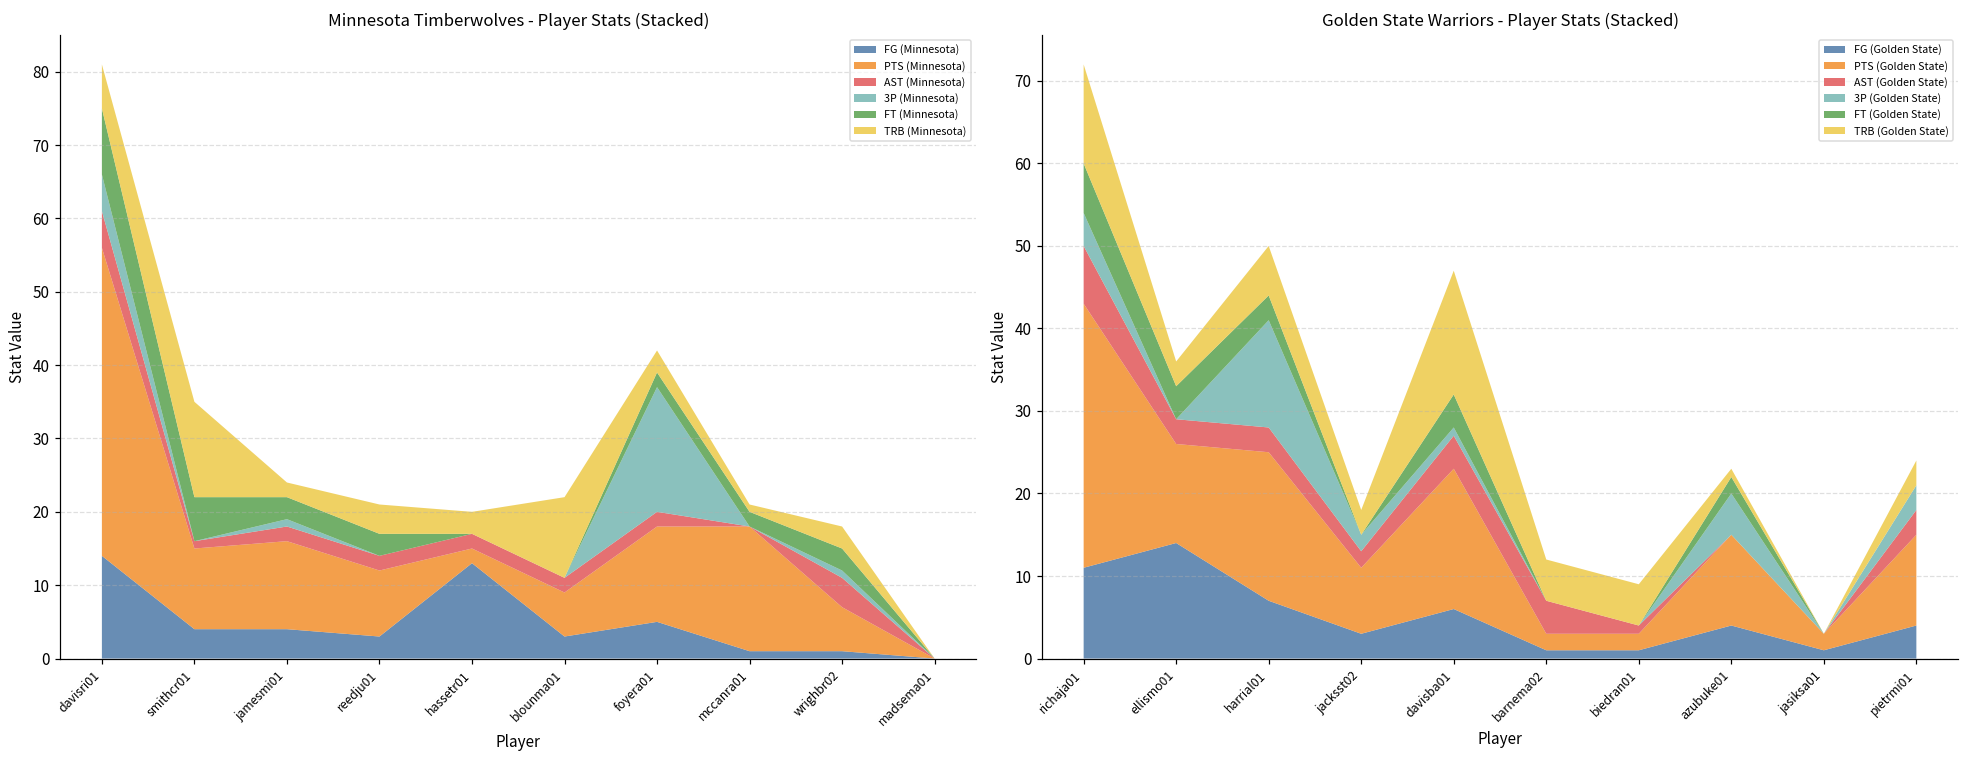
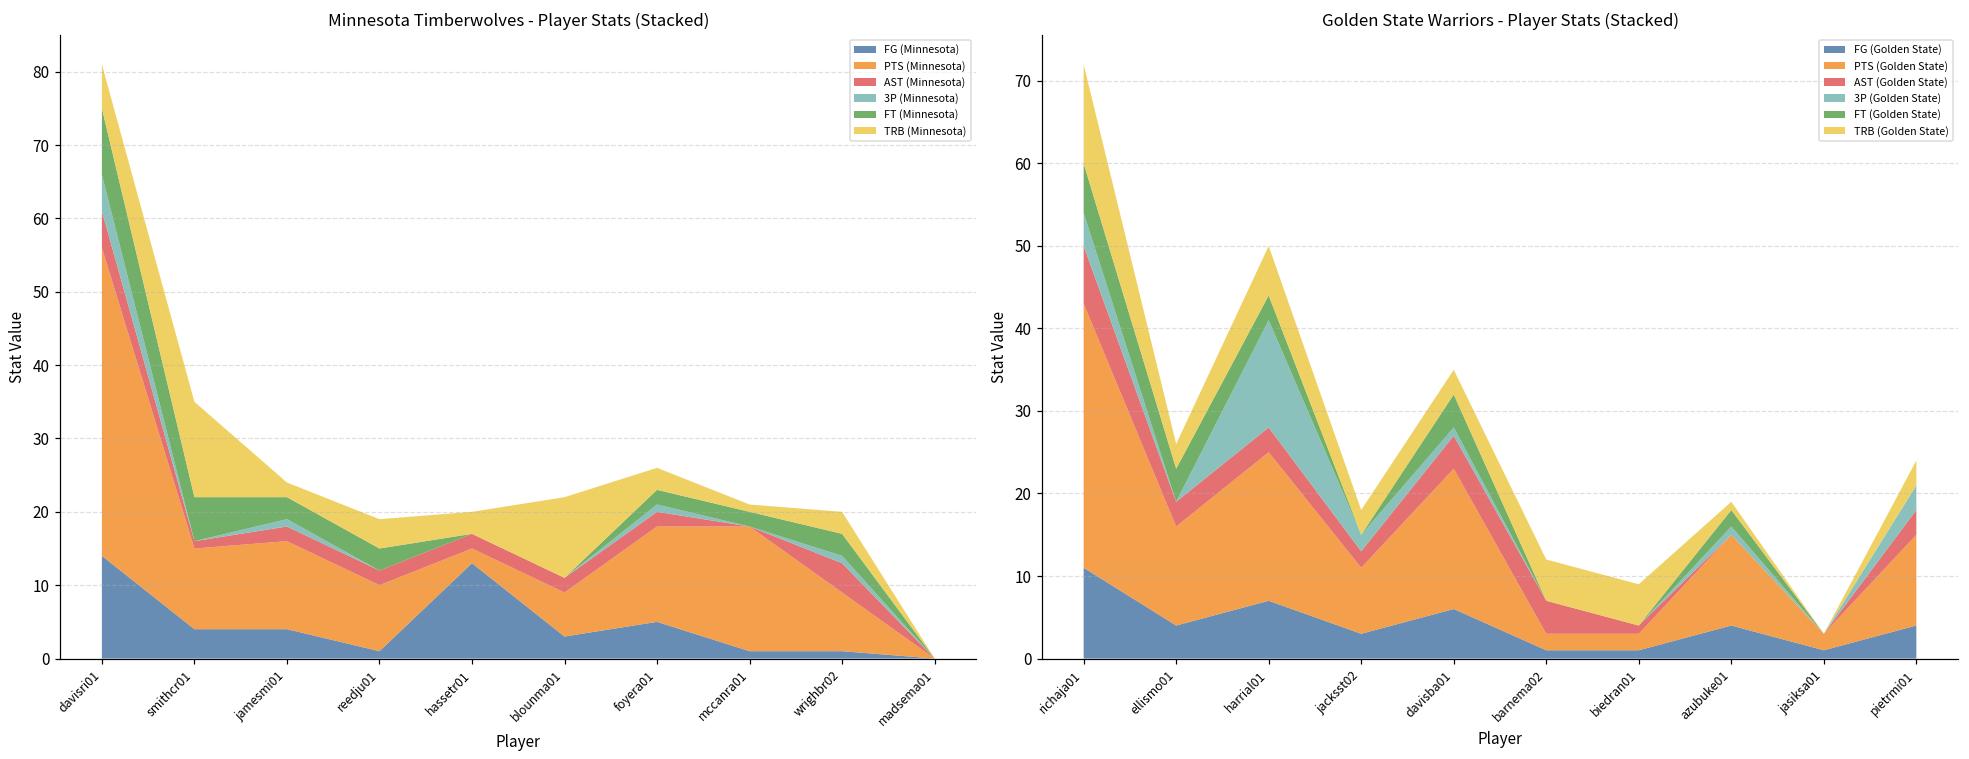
Minnesota Timberwolves - Player Stats (Stacked), FG (Minnesota), reedju01: 3 -> 1
Minnesota Timberwolves - Player Stats (Stacked), 3P (Minnesota), foyera01: 17 -> 1
Minnesota Timberwolves - Player Stats (Stacked), PTS (Minnesota), wrighbr02: 6 -> 8
Golden State Warriors - Player Stats (Stacked), FG (Golden State), ellismo01: 14 -> 4
Golden State Warriors - Player Stats (Stacked), TRB (Golden State), davisba01: 15 -> 3
Golden State Warriors - Player Stats (Stacked), 3P (Golden State), azubuke01: 5 -> 1
